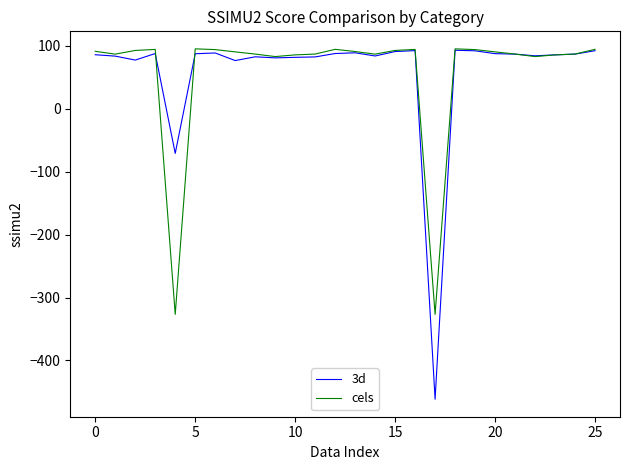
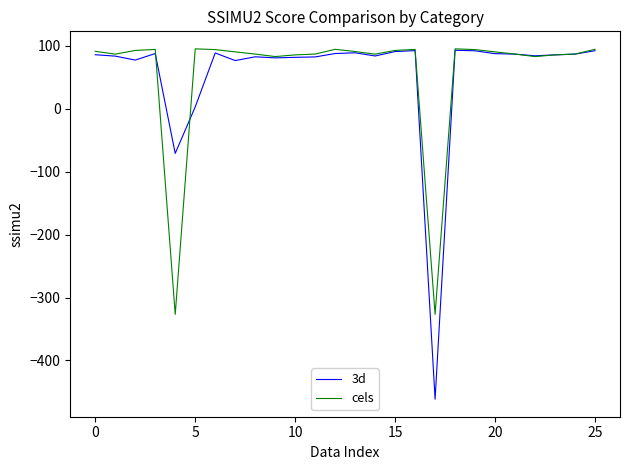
3d, 5: 90 -> 0
